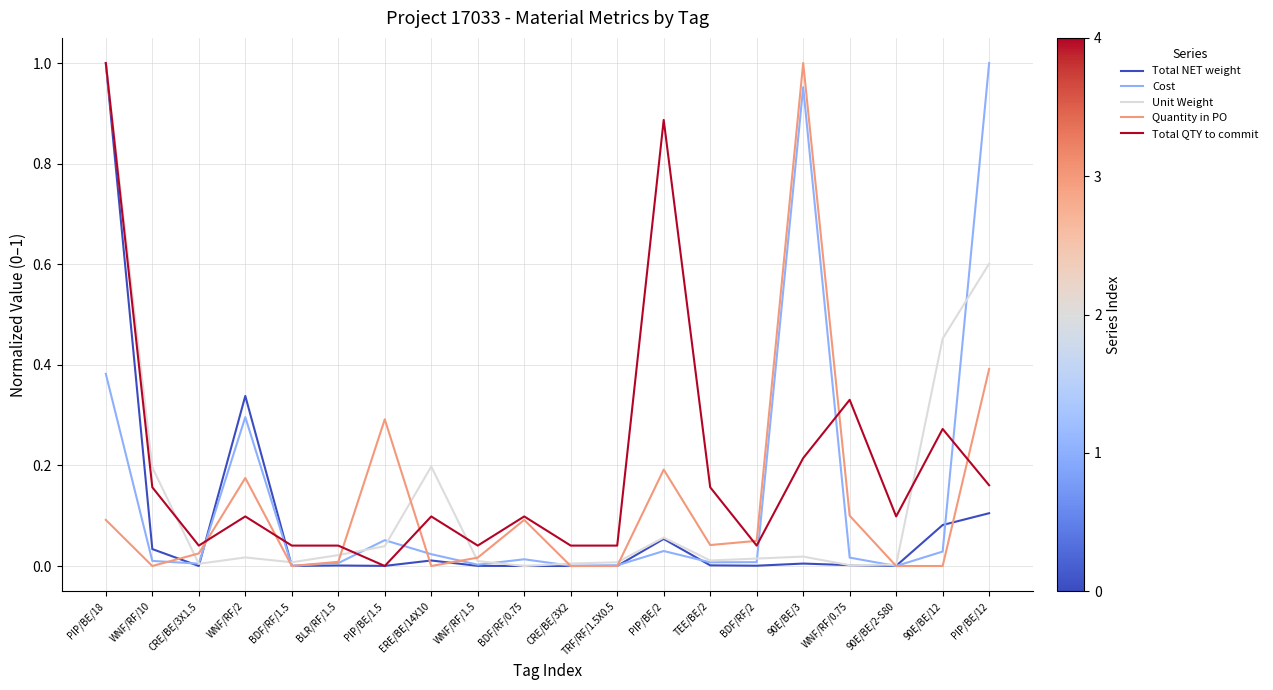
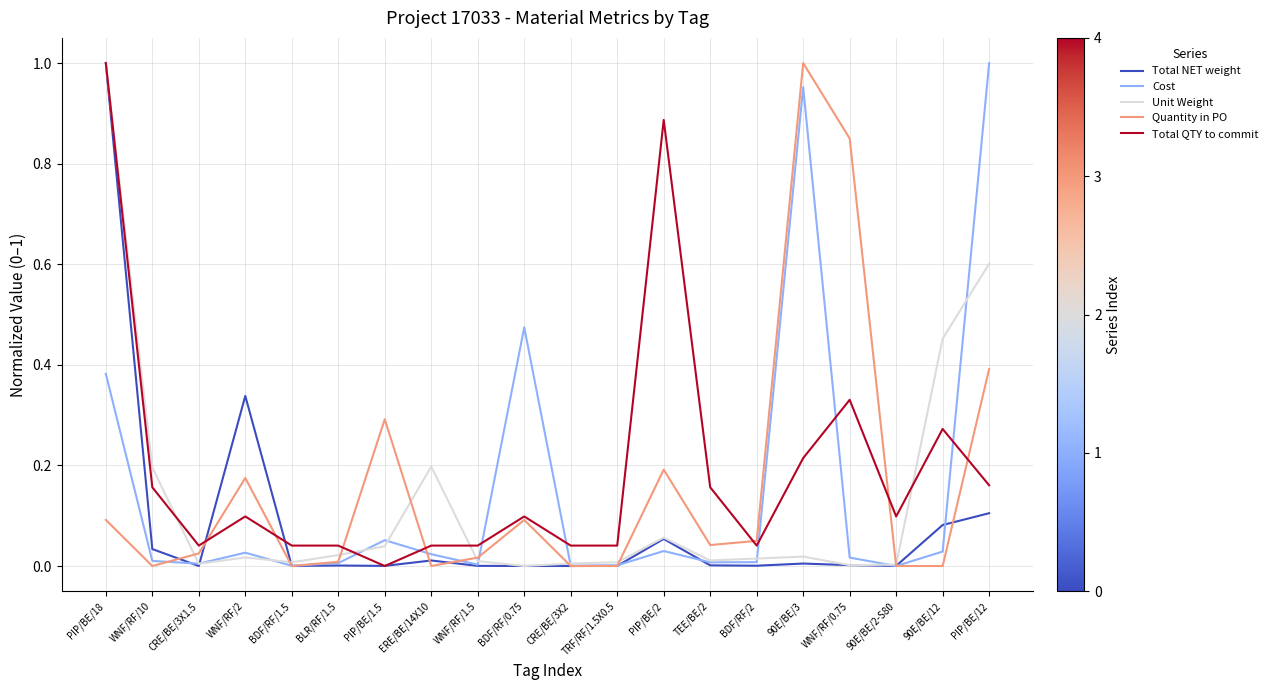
Cost, WNF/RF/2: 0.30 -> 0.03
Total QTY to commit, ERE/BE/14X10: 0.10 -> 0.04
Cost, BDF/RF/0.75: 0.01 -> 0.47
Quantity in PO, WNF/RF/0.75: 0.10 -> 0.85
